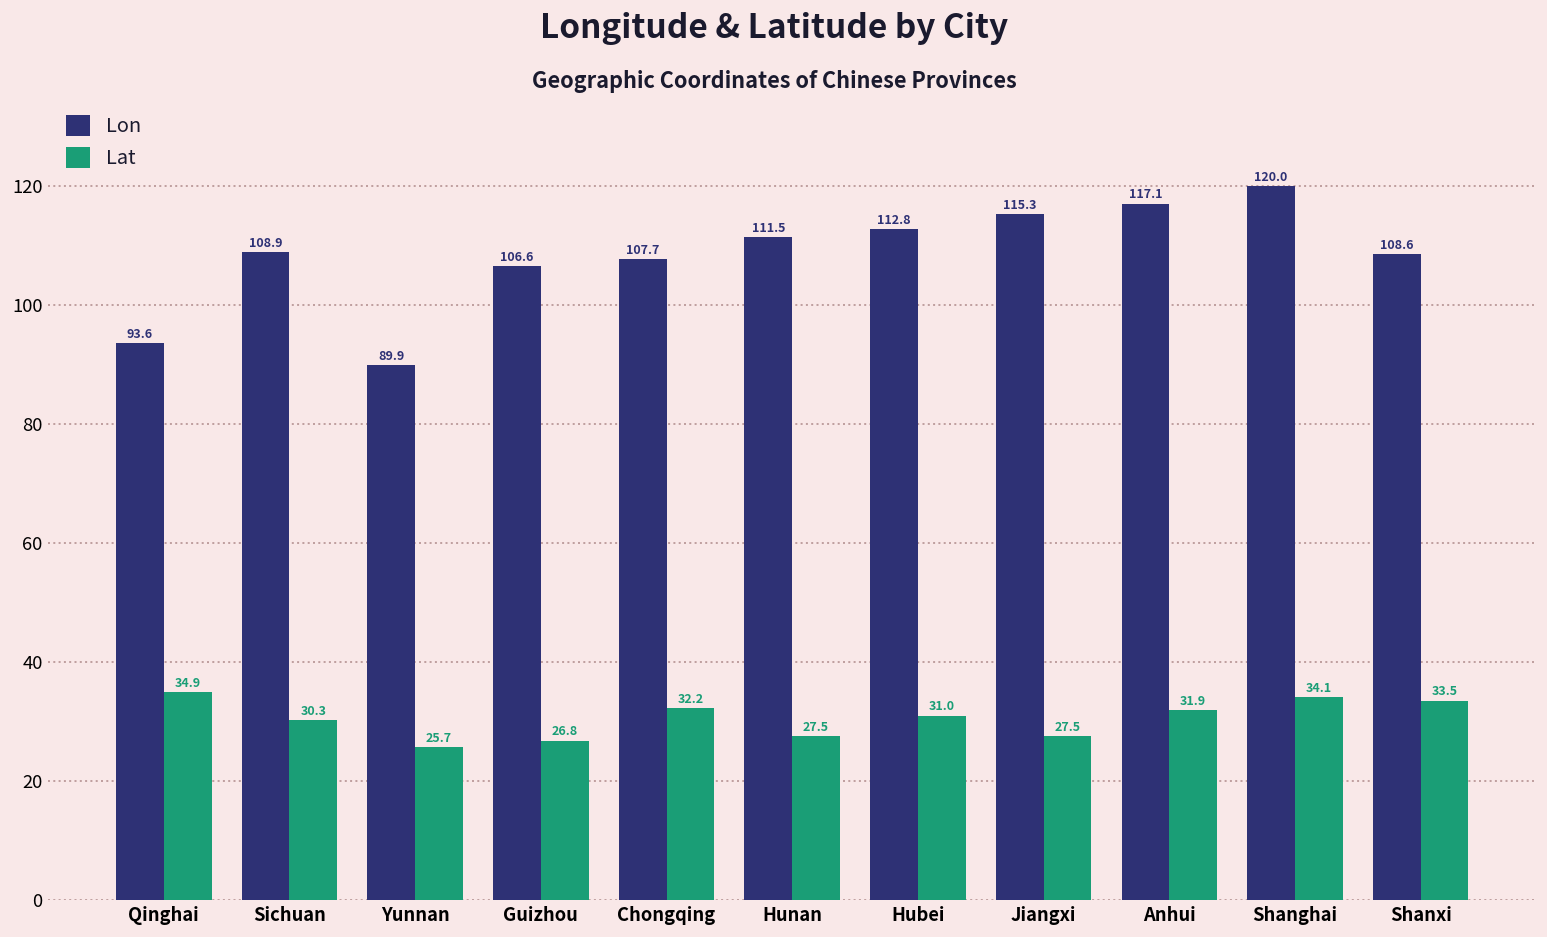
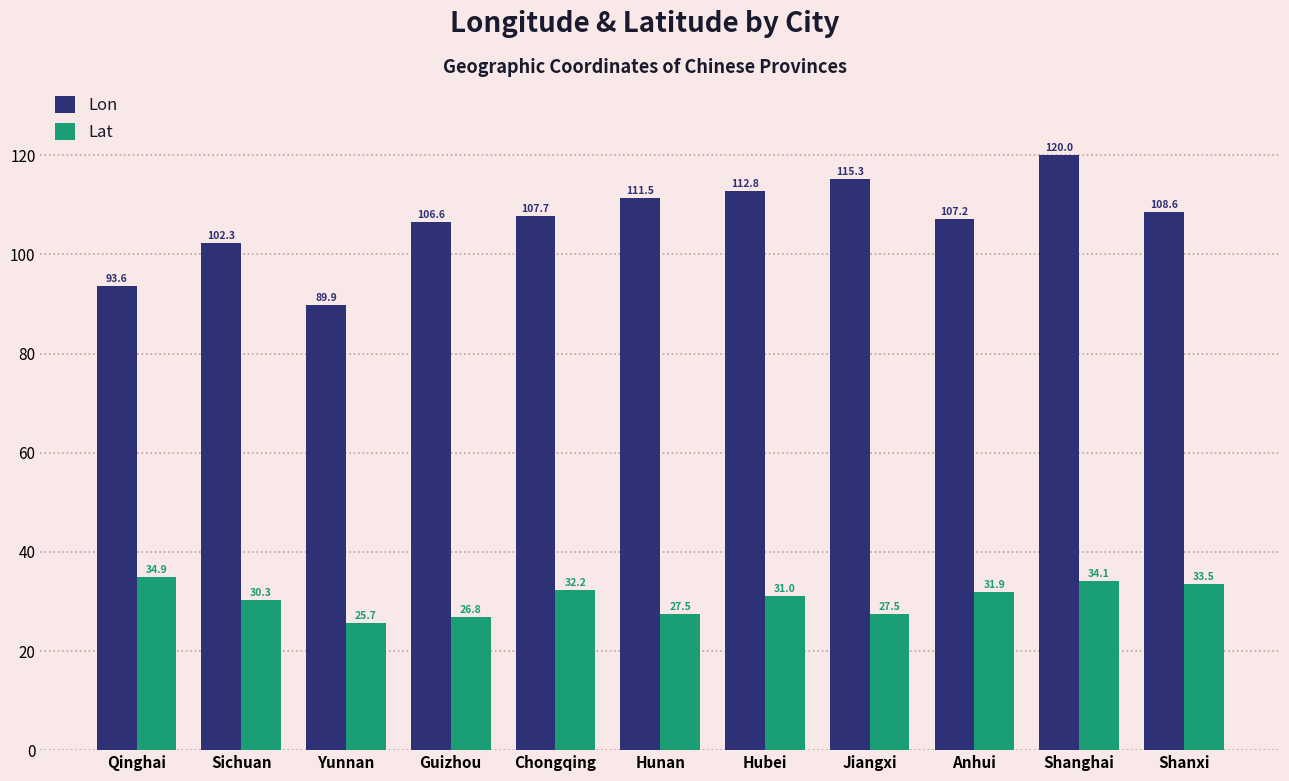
Lon, Sichuan: 108.9 -> 102.3
Lon, Anhui: 117.1 -> 107.2
